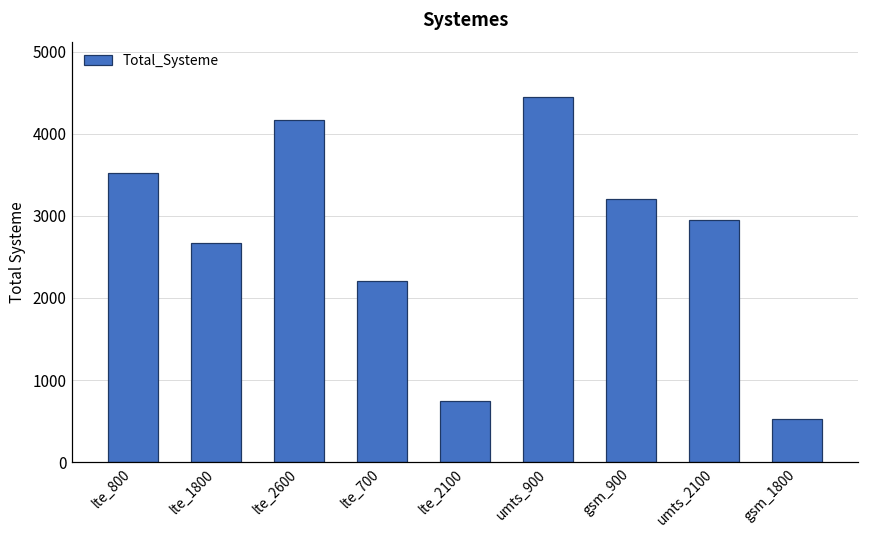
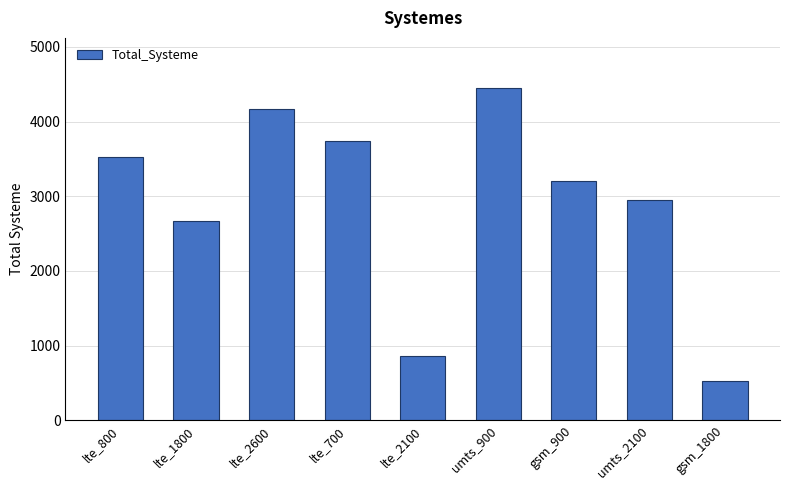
lte_700: 2200 -> 3700
lte_2100: 800 -> 900
